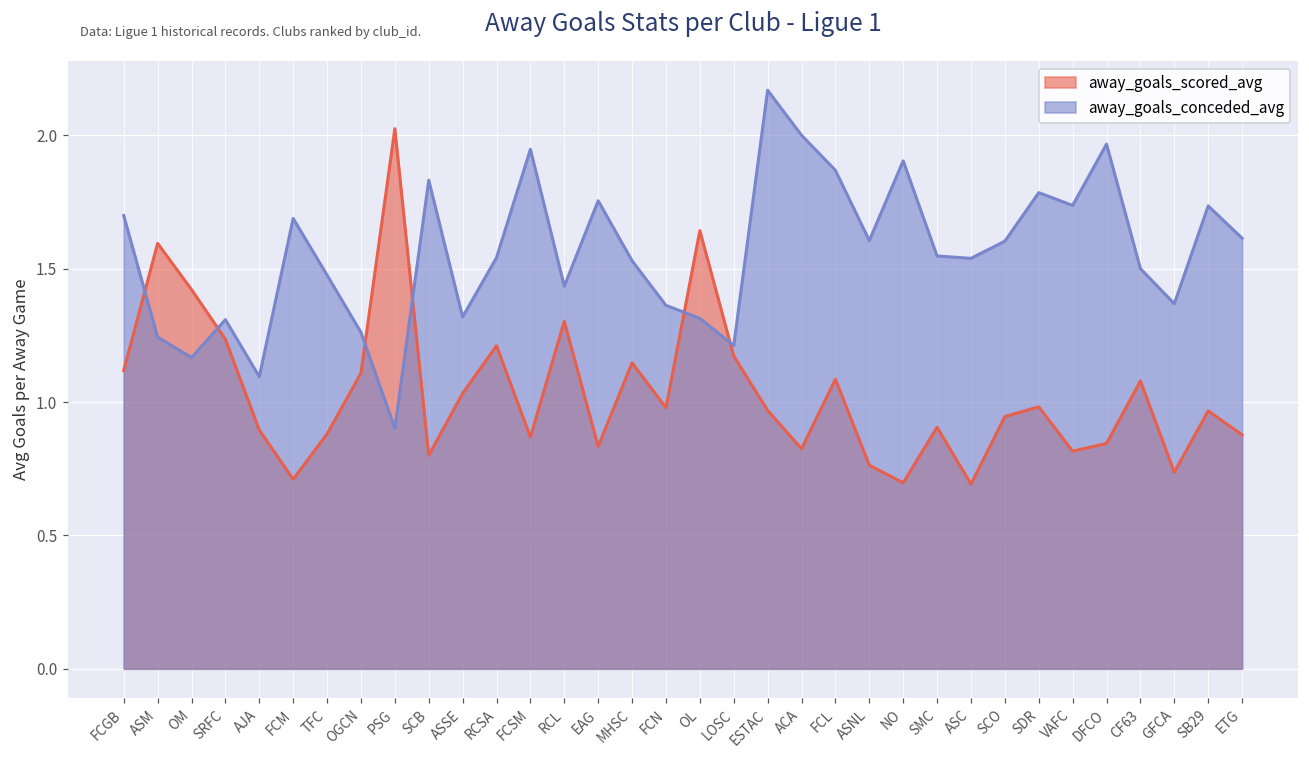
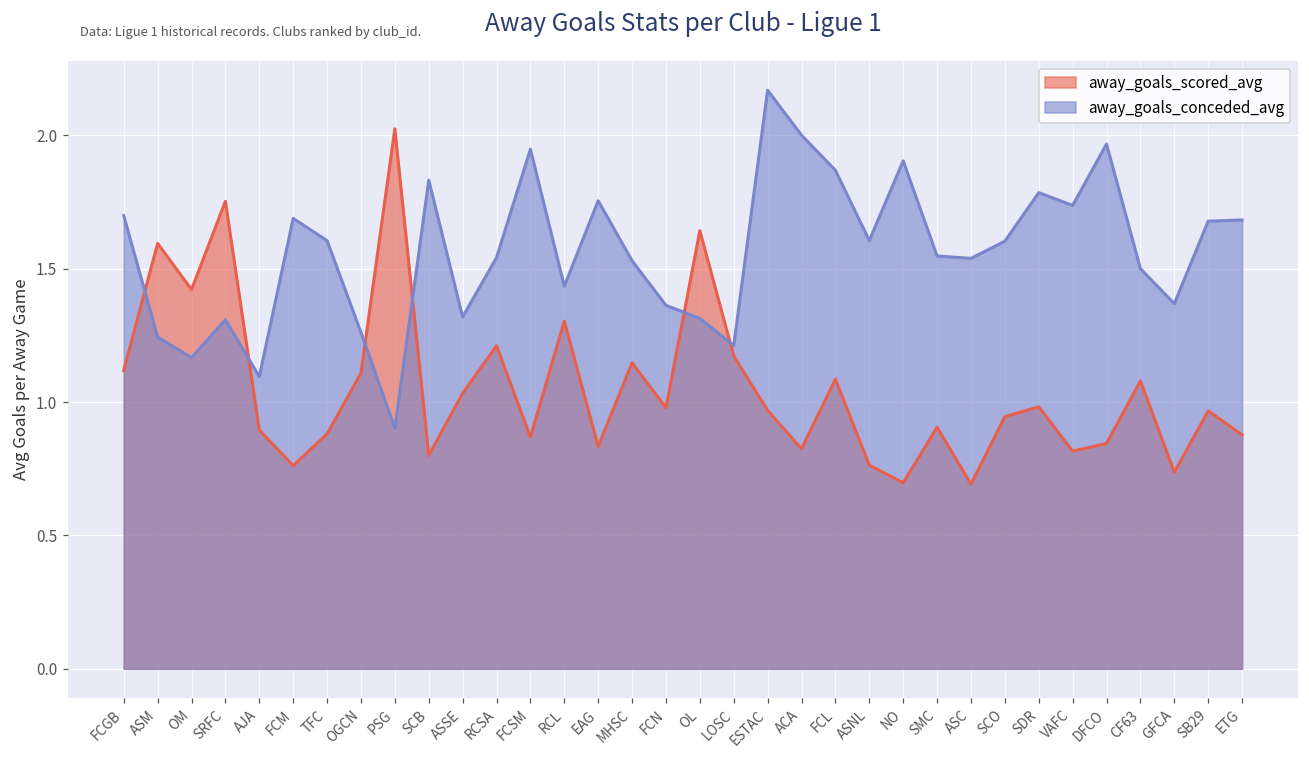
away_goals_scored_avg, SRFC: 1.24 -> 1.75
away_goals_scored_avg, FCM: 0.71 -> 0.76
away_goals_conceded_avg, TFC: 1.48 -> 1.60
away_goals_conceded_avg, SB29: 1.74 -> 1.68
away_goals_conceded_avg, ETG: 1.61 -> 1.68
